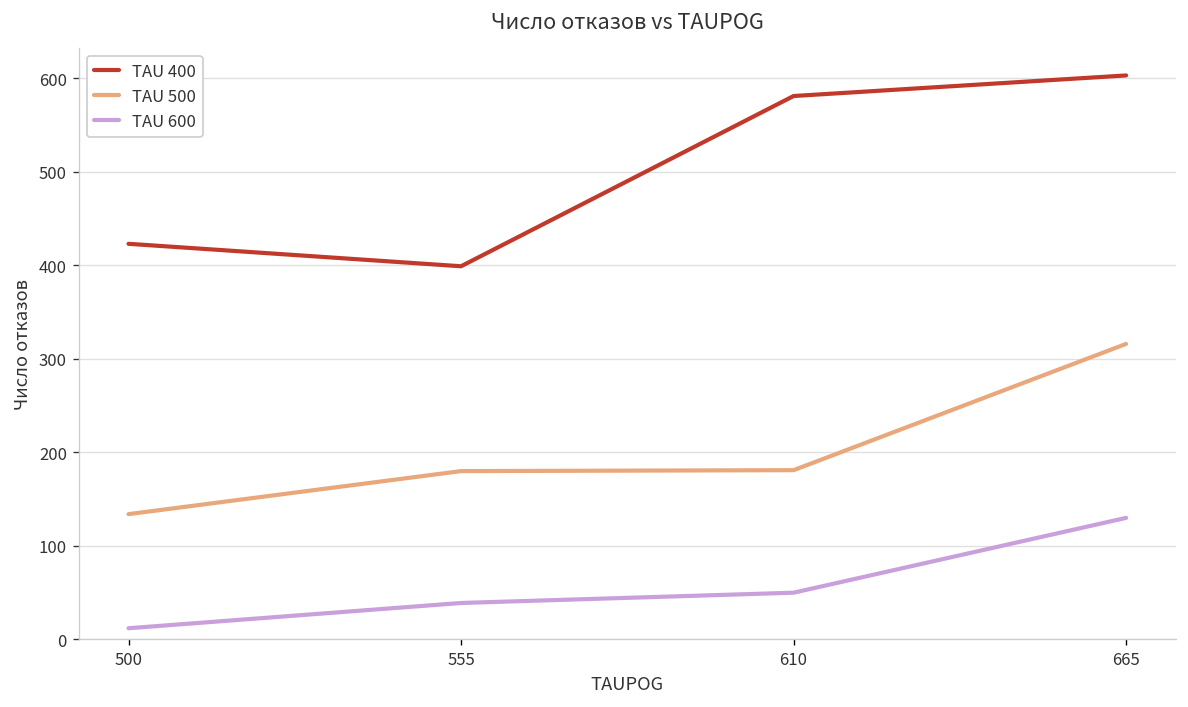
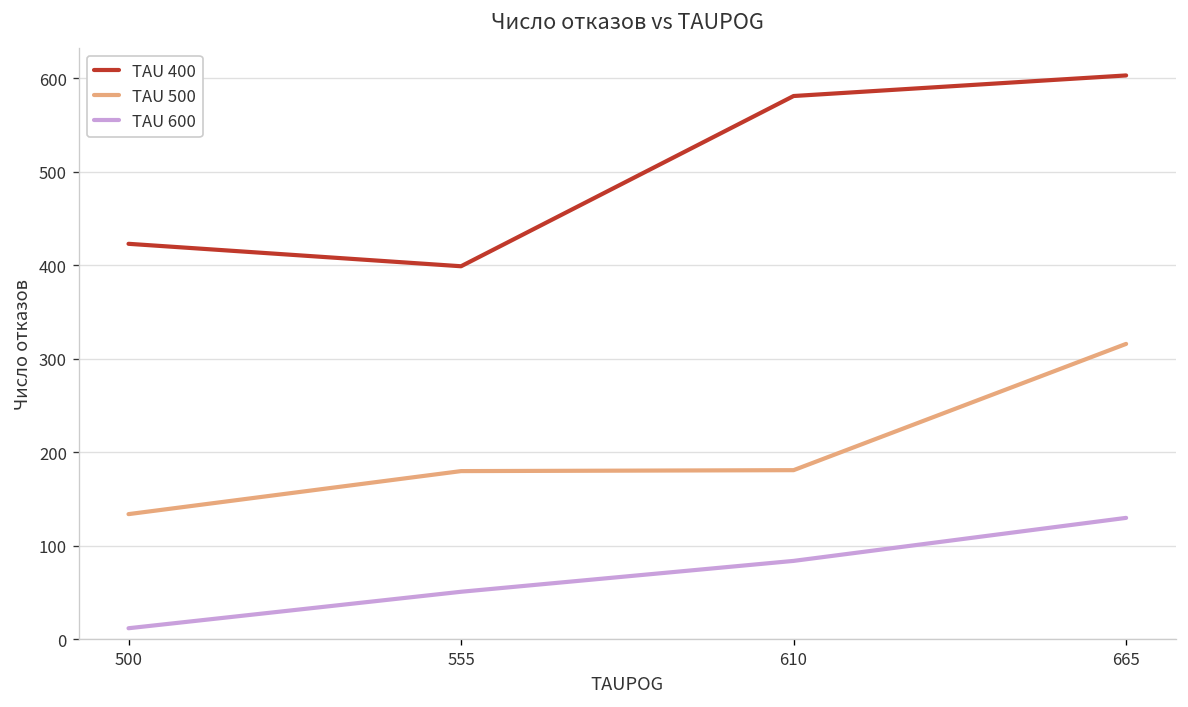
TAU 600, 555: 40 -> 50
TAU 600, 610: 50 -> 80
